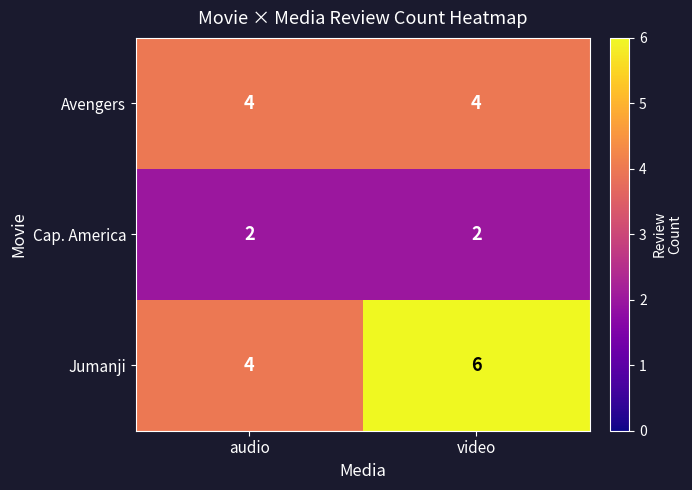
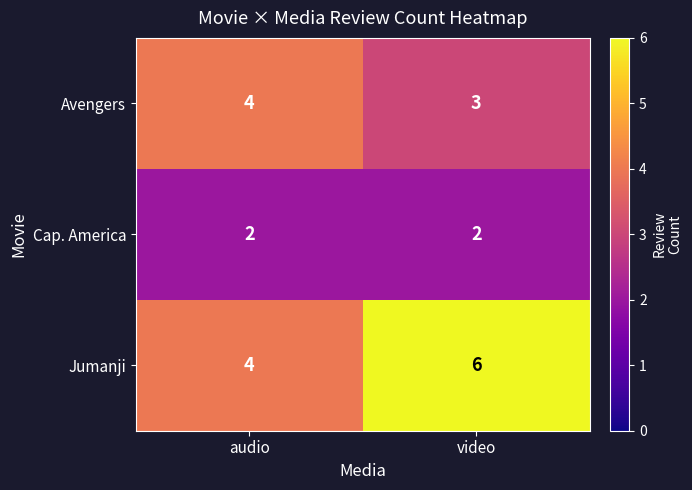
Avengers, video: 4 -> 3
